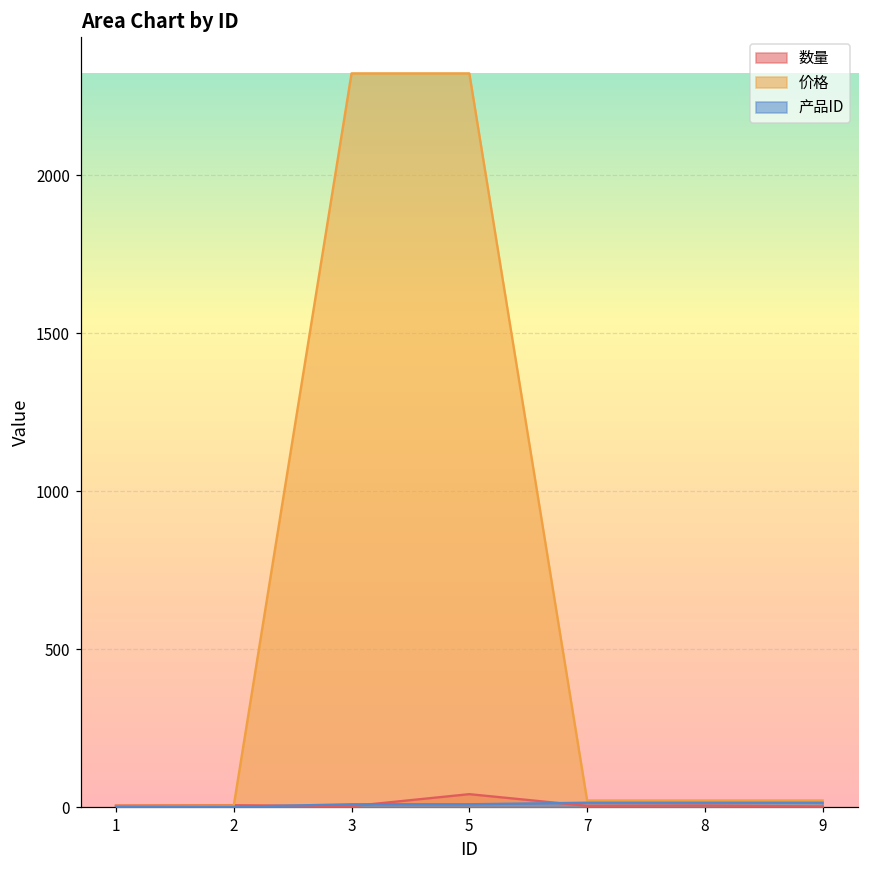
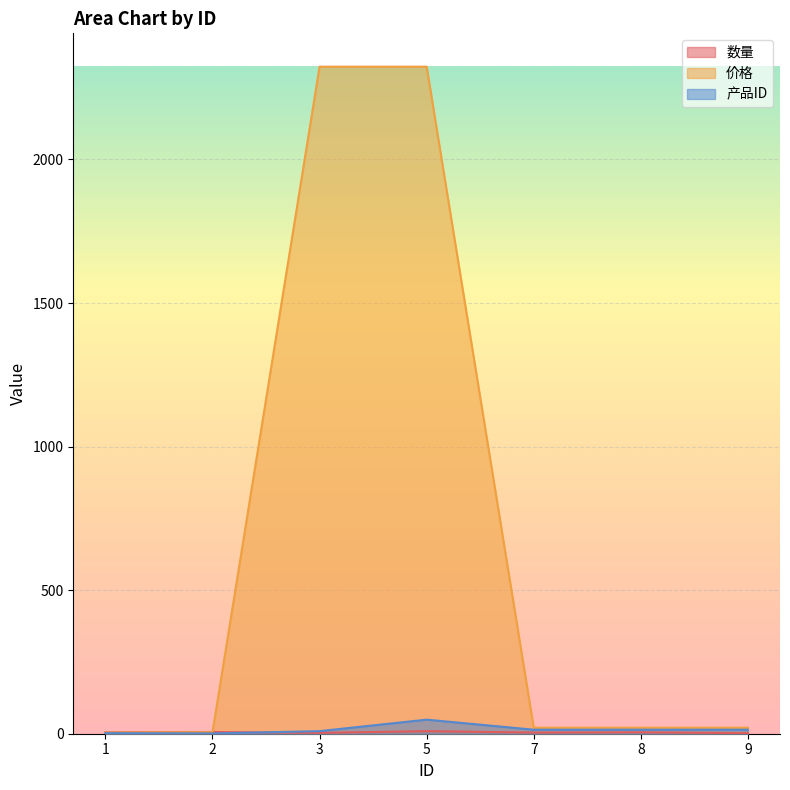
数量, 5: 40 -> 10
产品ID, 5: 10 -> 50
